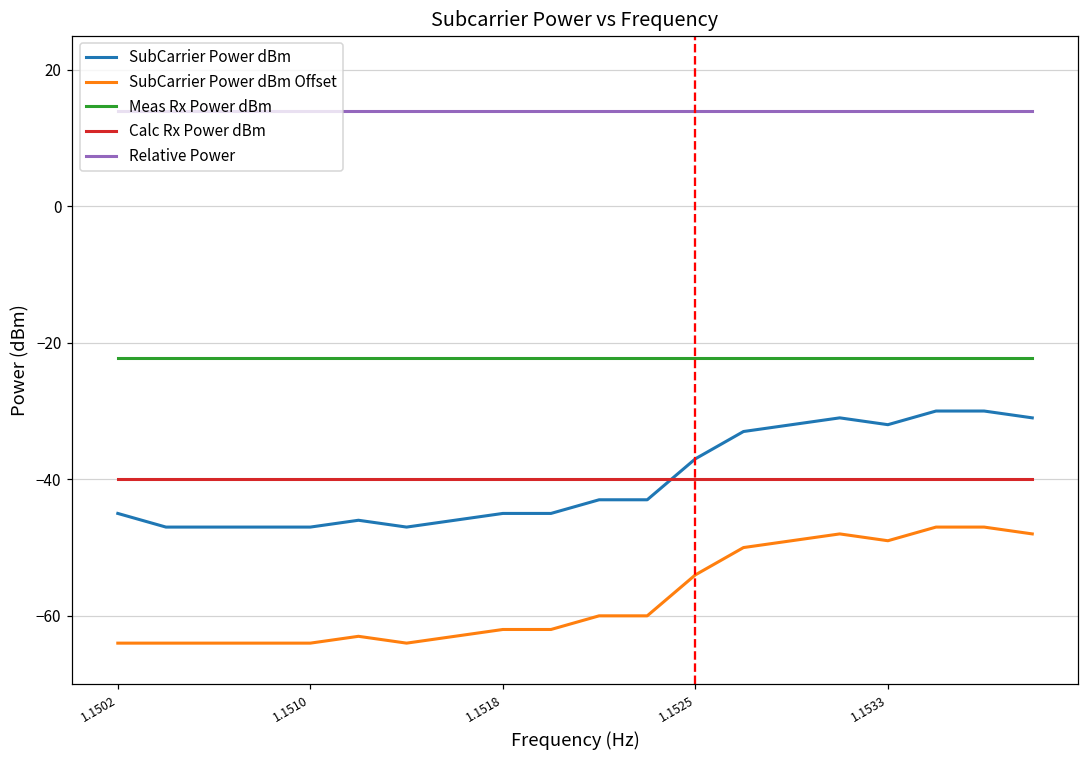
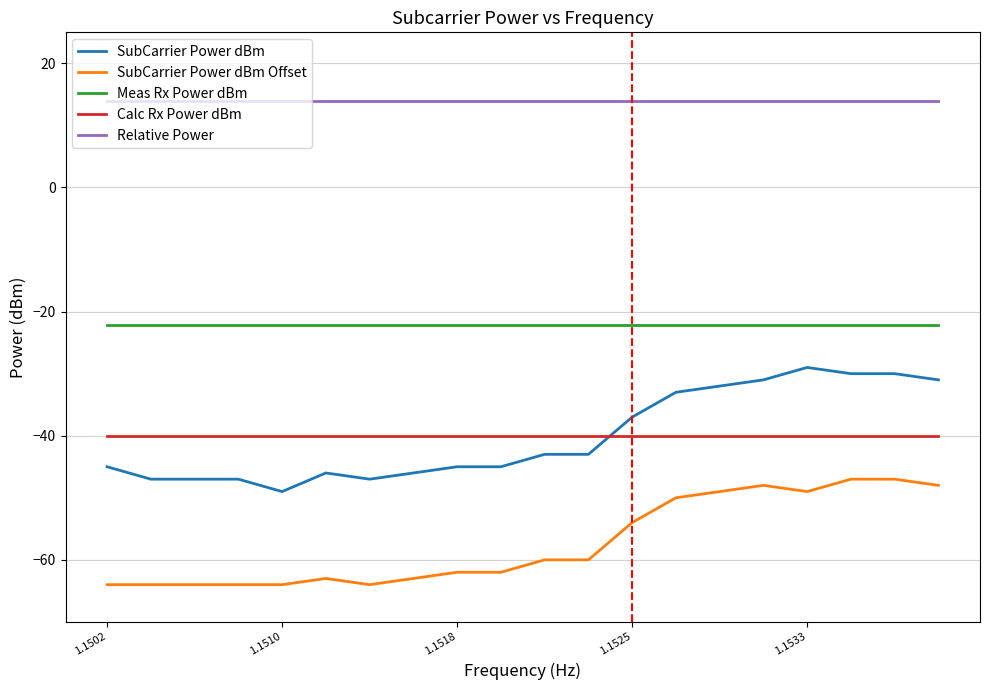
SubCarrier Power dBm, 1.1510: -47 -> -49
SubCarrier Power dBm, 1.1533: -32 -> -29
